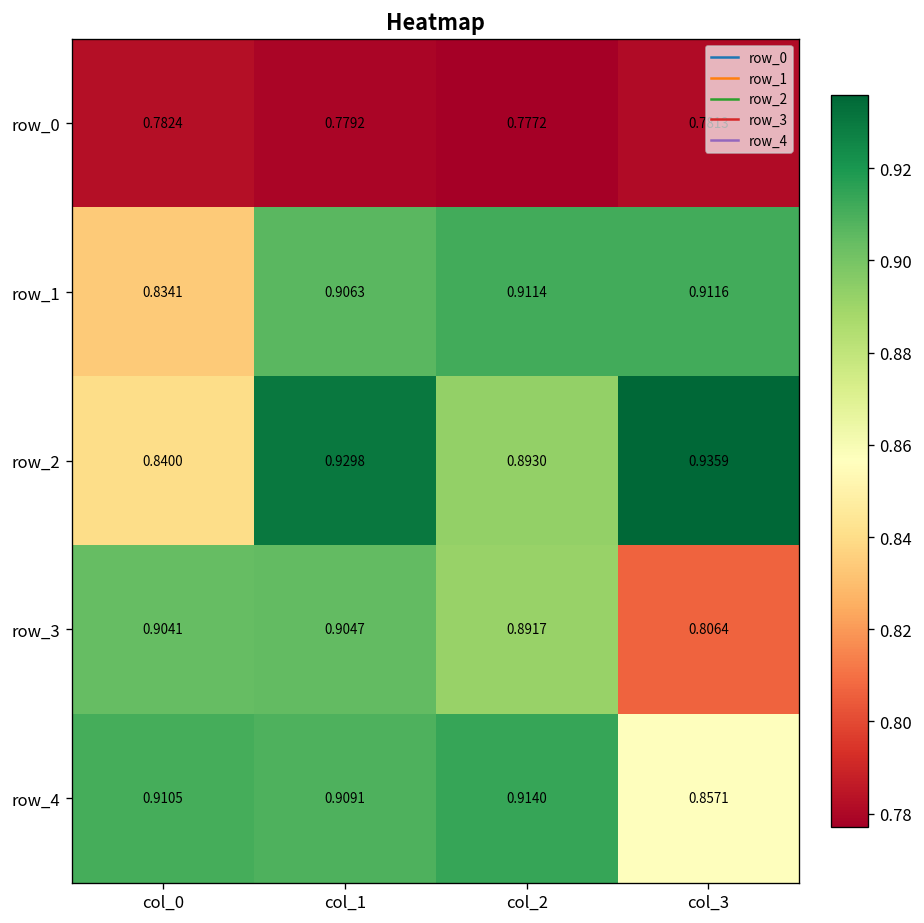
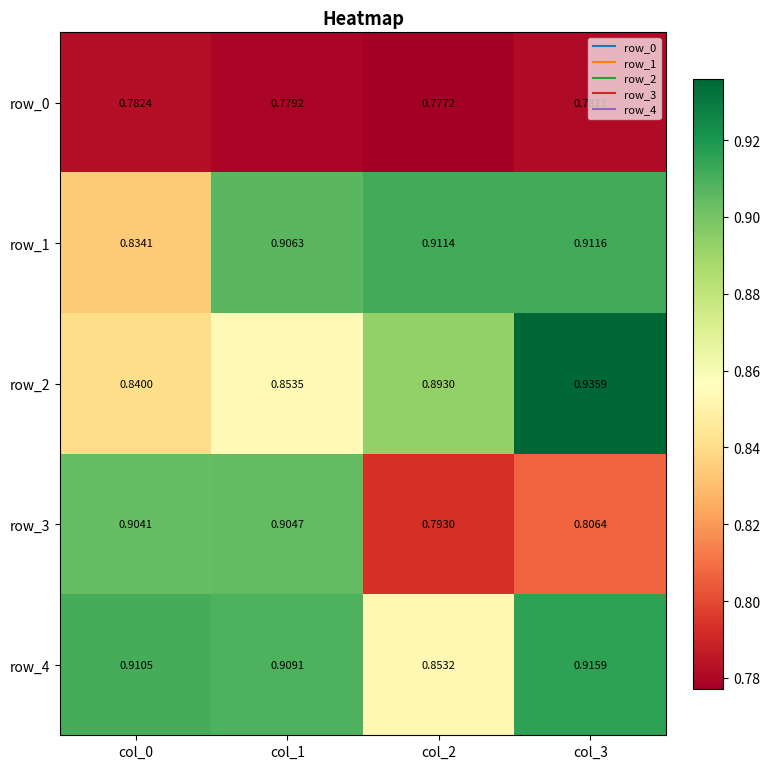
row_2, col_1: 0.9298 -> 0.8535
row_3, col_2: 0.8917 -> 0.7930
row_4, col_2: 0.9140 -> 0.8532
row_4, col_3: 0.8571 -> 0.9159
